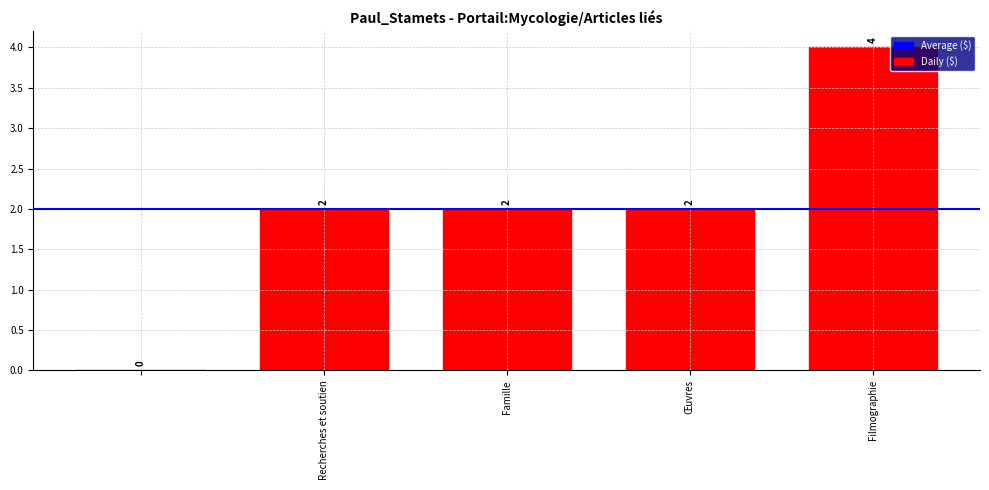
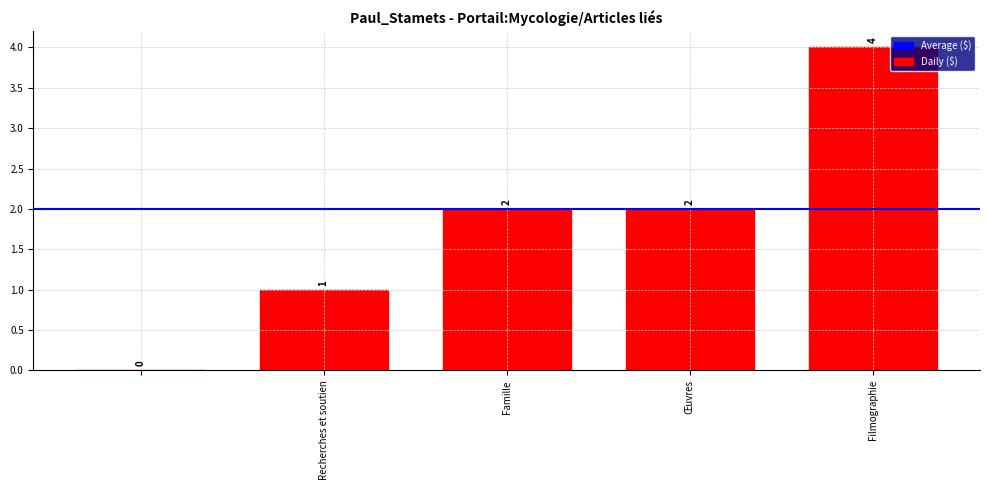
Recherches et soutien: 2 -> 1
